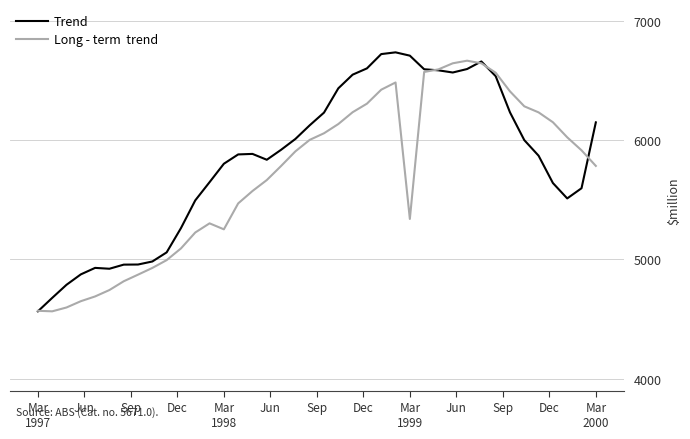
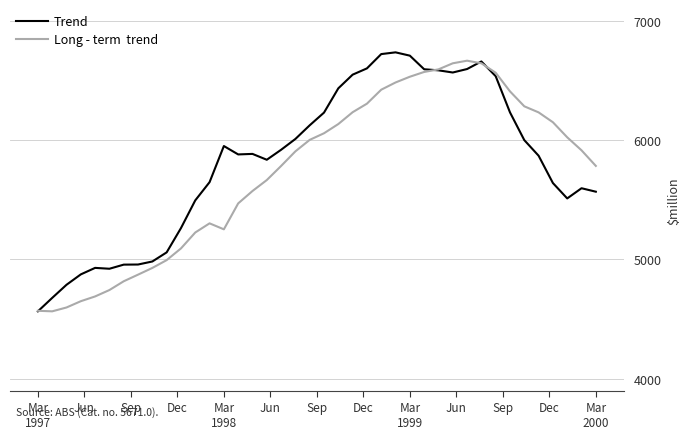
Trend, Mar 1998: 5800 -> 5950
Long - term trend, Mar 1999: 5340 -> 6530
Trend, Mar 2000: 6150 -> 5570
